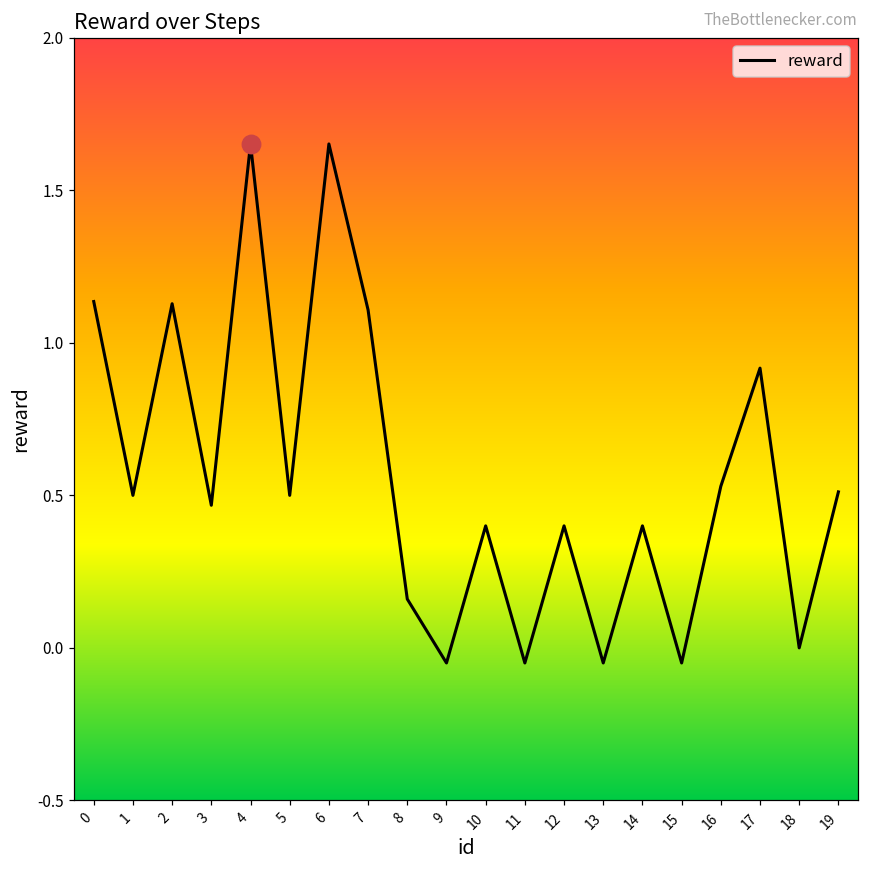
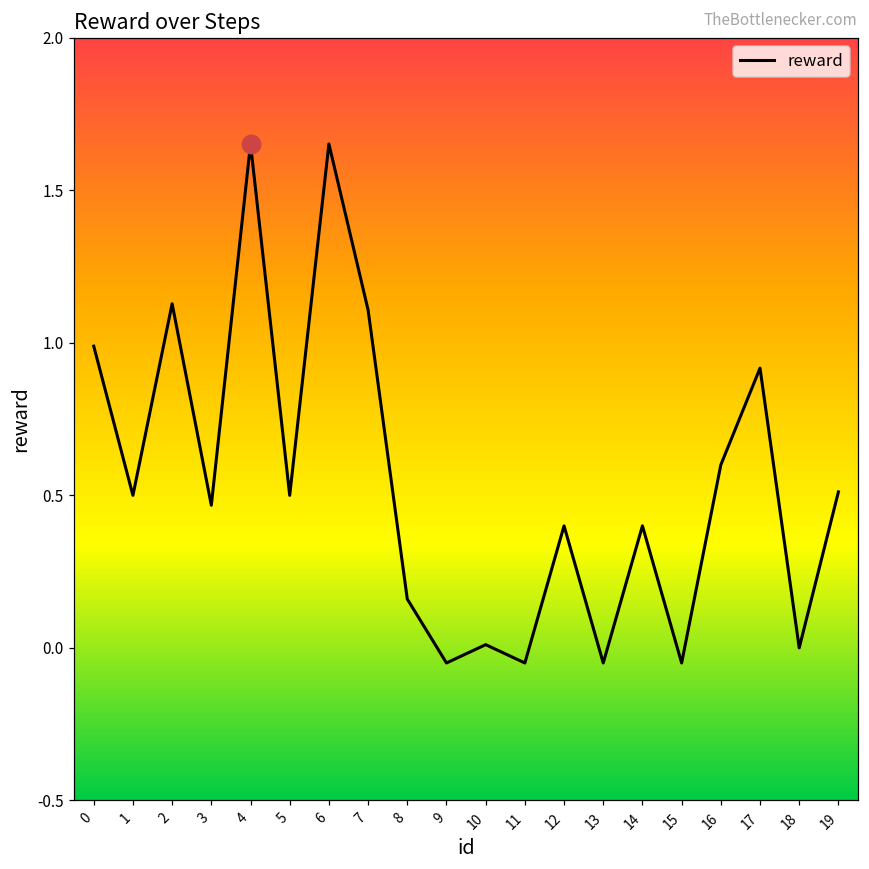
reward, 0: 1.14 -> 0.99
reward, 10: 0.40 -> 0.01
reward, 16: 0.53 -> 0.60
